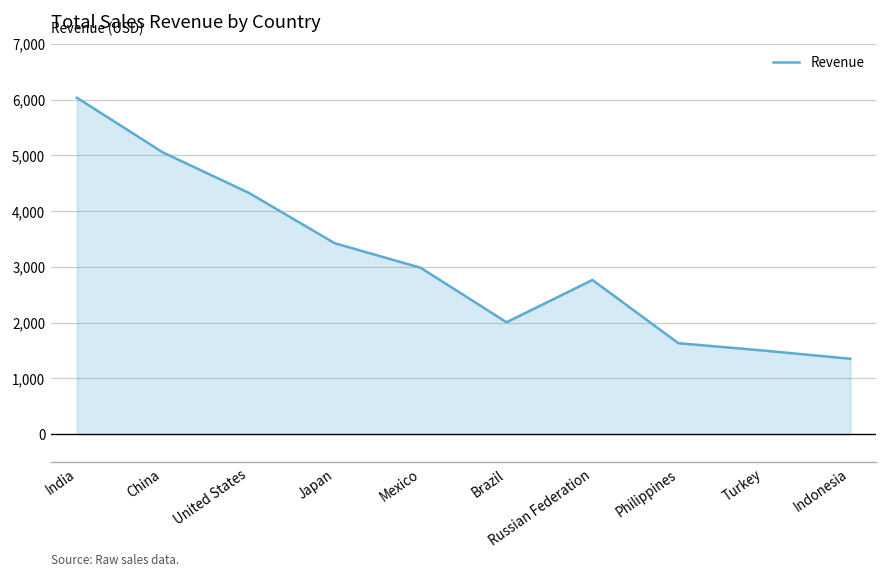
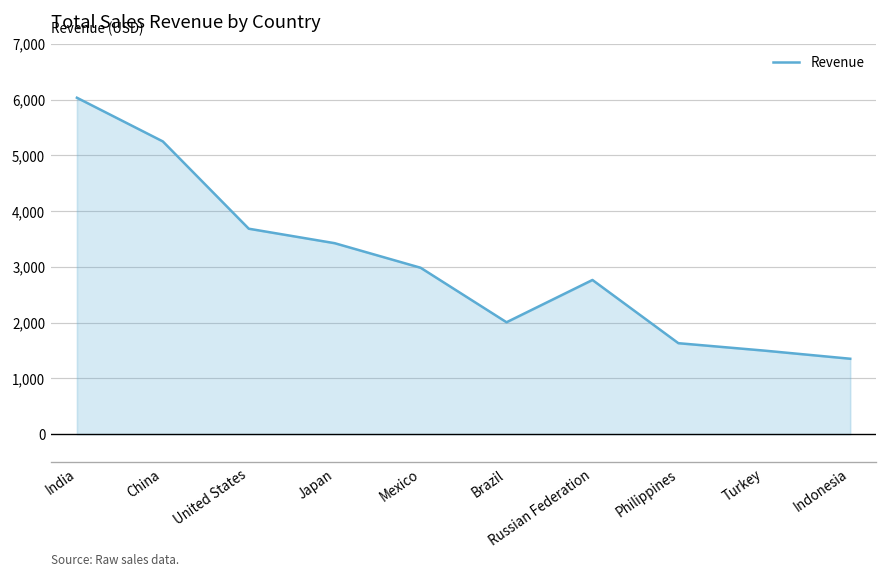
China: 5,100 -> 5,300
United States: 4,300 -> 3,700
